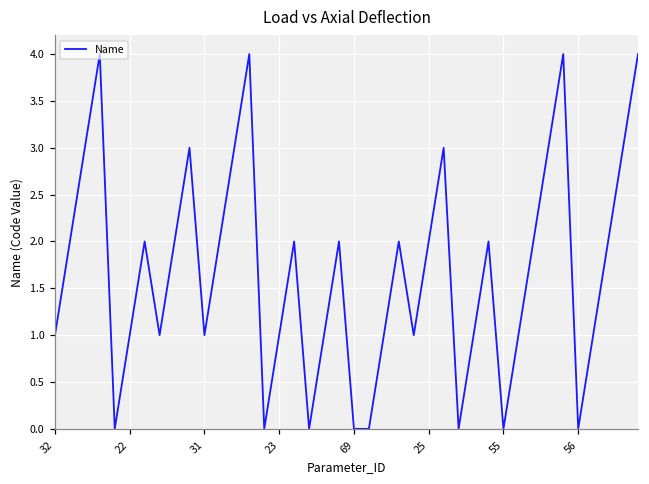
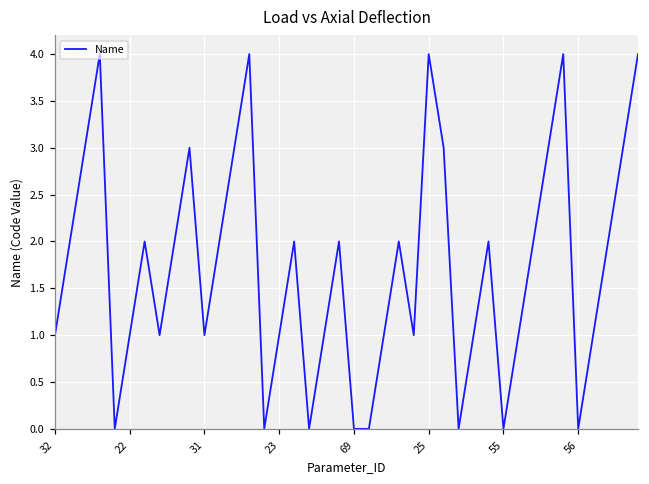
25: 2 -> 4
